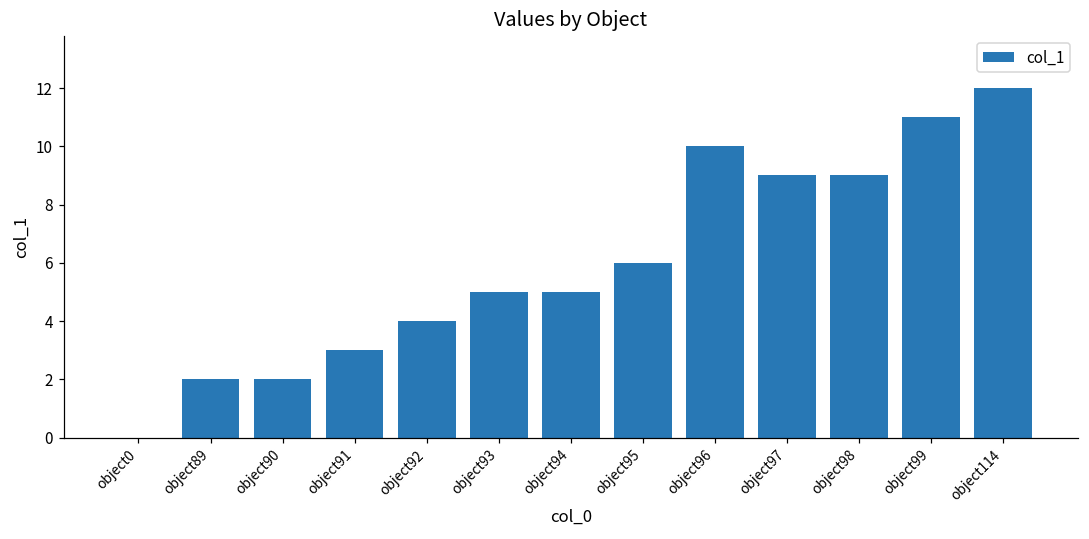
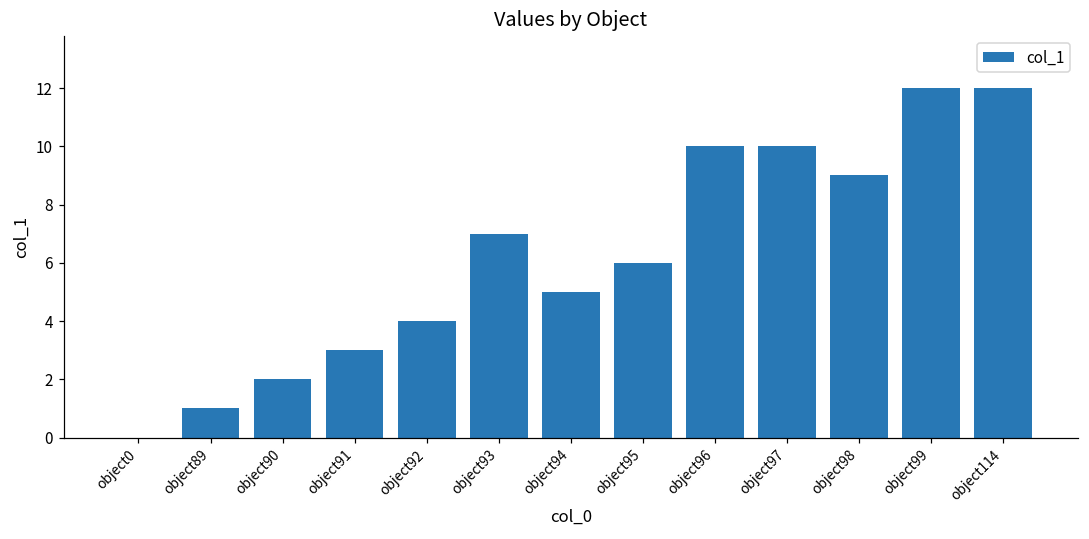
object89: 2 -> 1
object93: 5 -> 7
object97: 9 -> 10
object99: 11 -> 12
